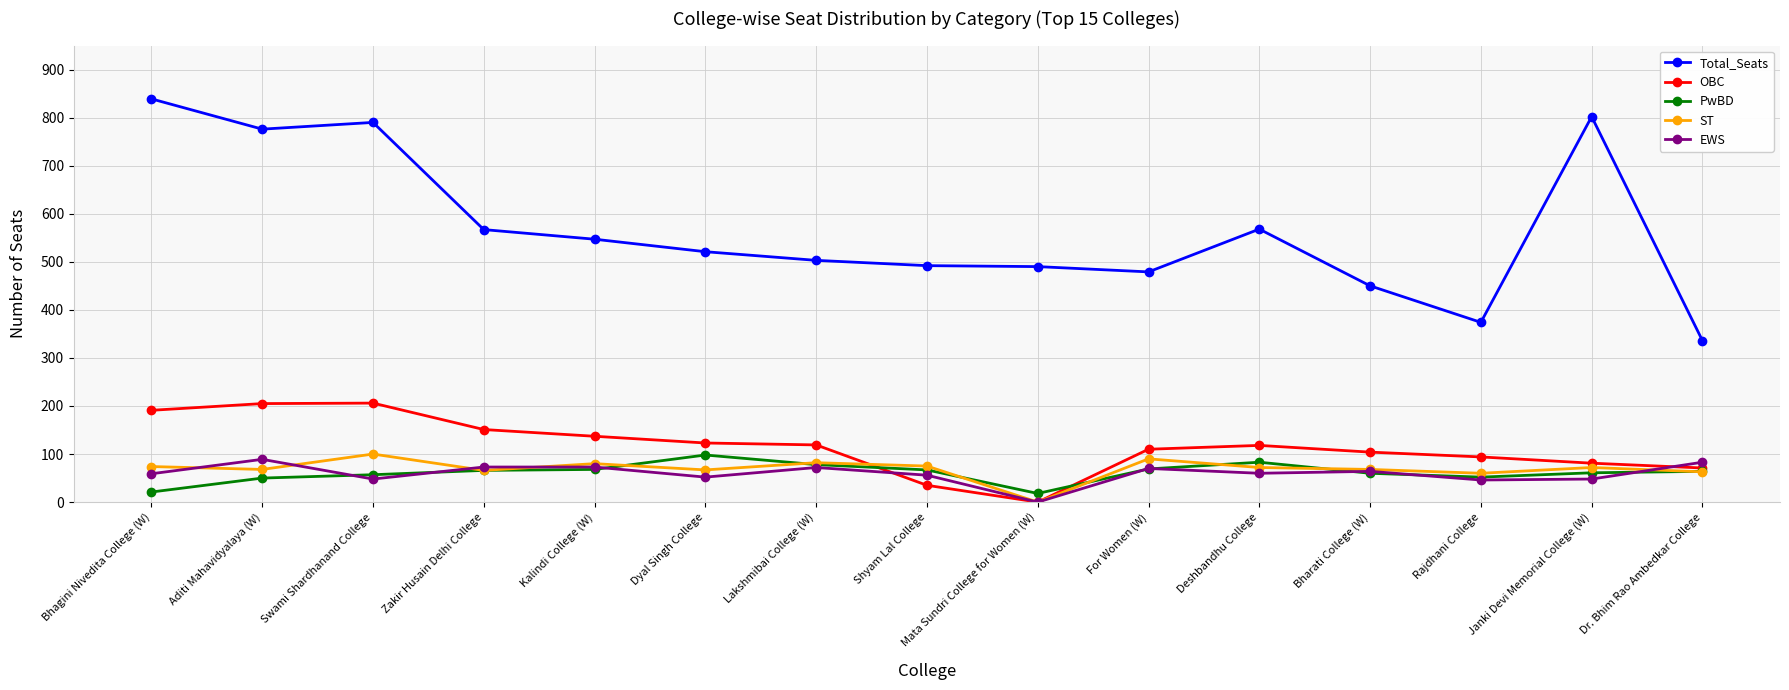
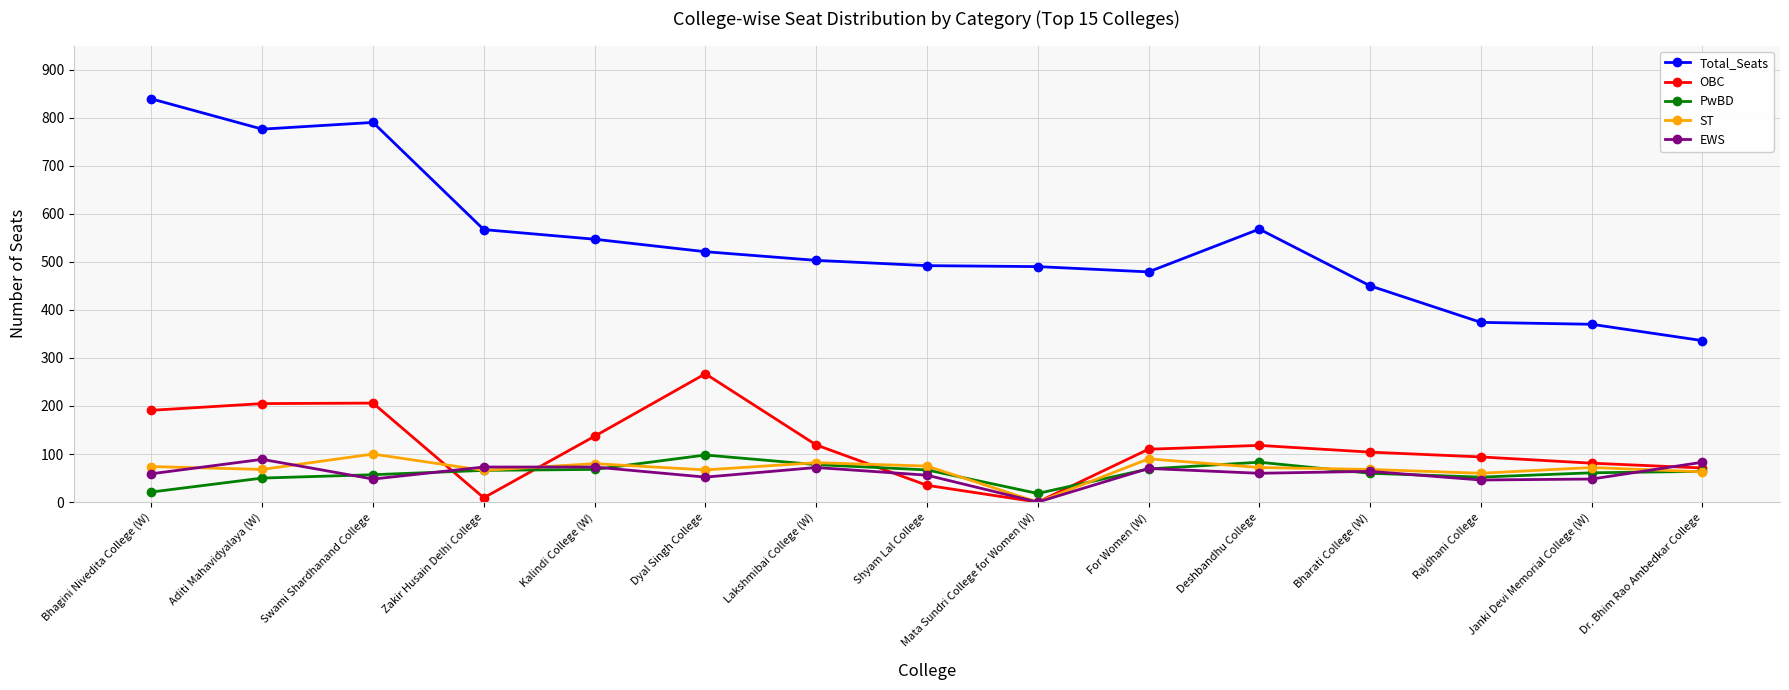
OBC, Zakir Husain Delhi College: 150 -> 10
OBC, Dyal Singh College: 120 -> 270
Total_Seats, Janki Devi Memorial College (W): 800 -> 370
